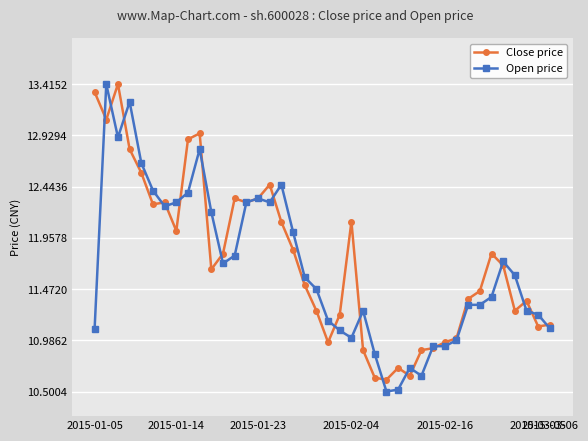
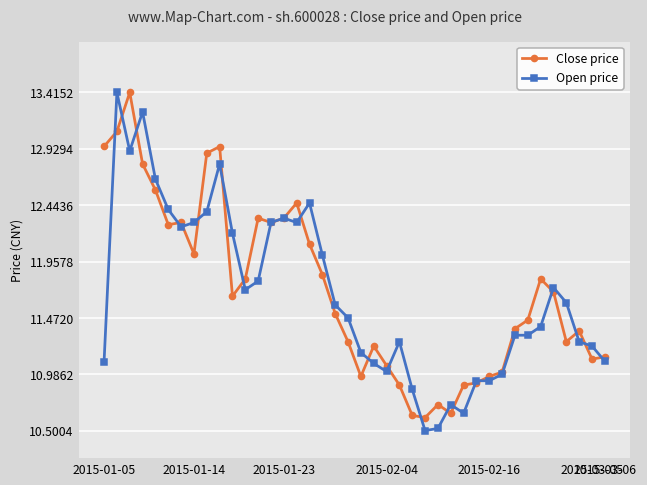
Close price, 2015-01-05: 13.34 -> 12.95
Close price, 2015-02-04: 12.11 -> 11.06
